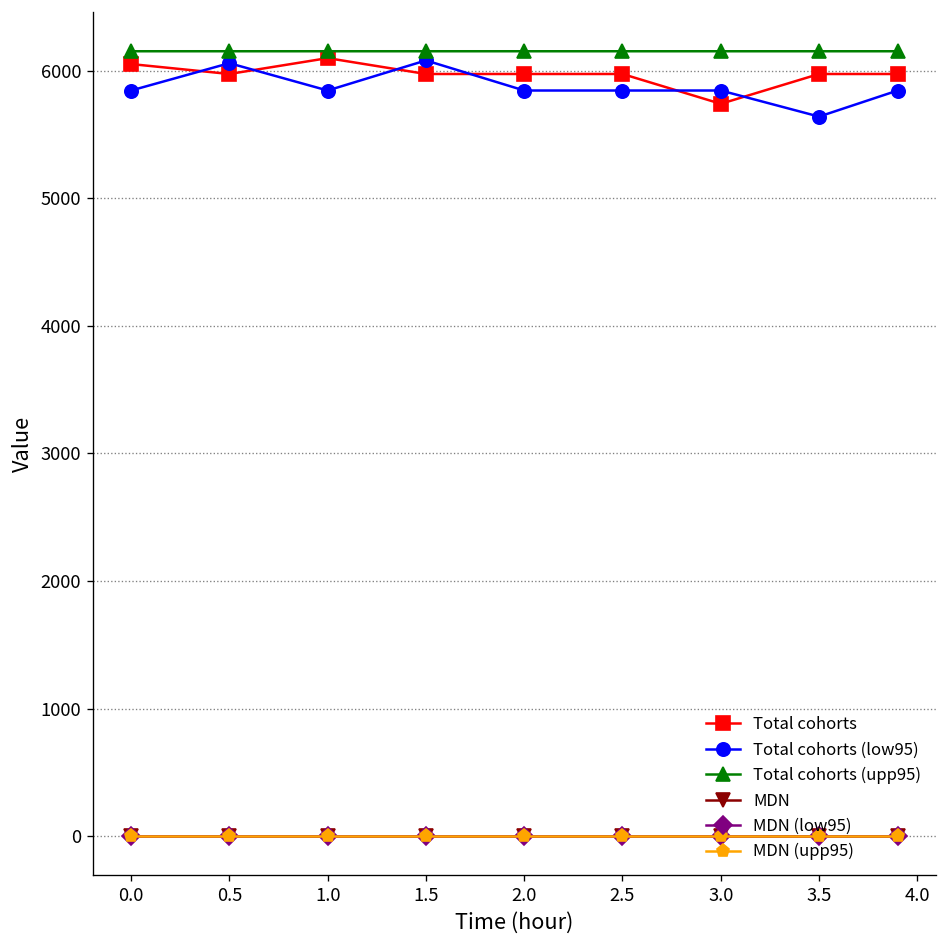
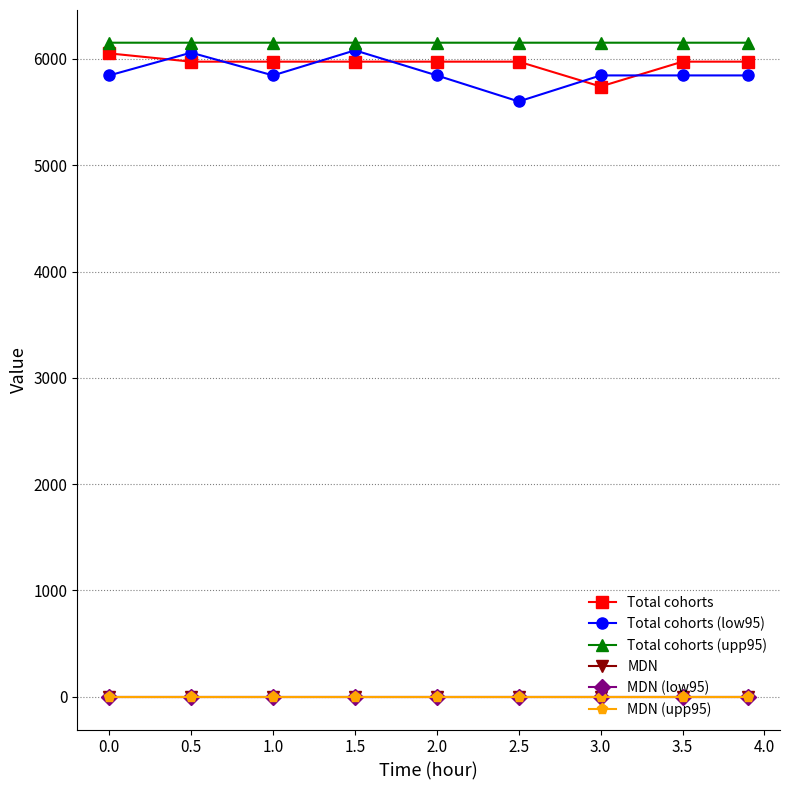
Total cohorts, 1.0: 6100 -> 5970
Total cohorts (low95), 2.5: 5840 -> 5600
Total cohorts (low95), 3.5: 5640 -> 5840
